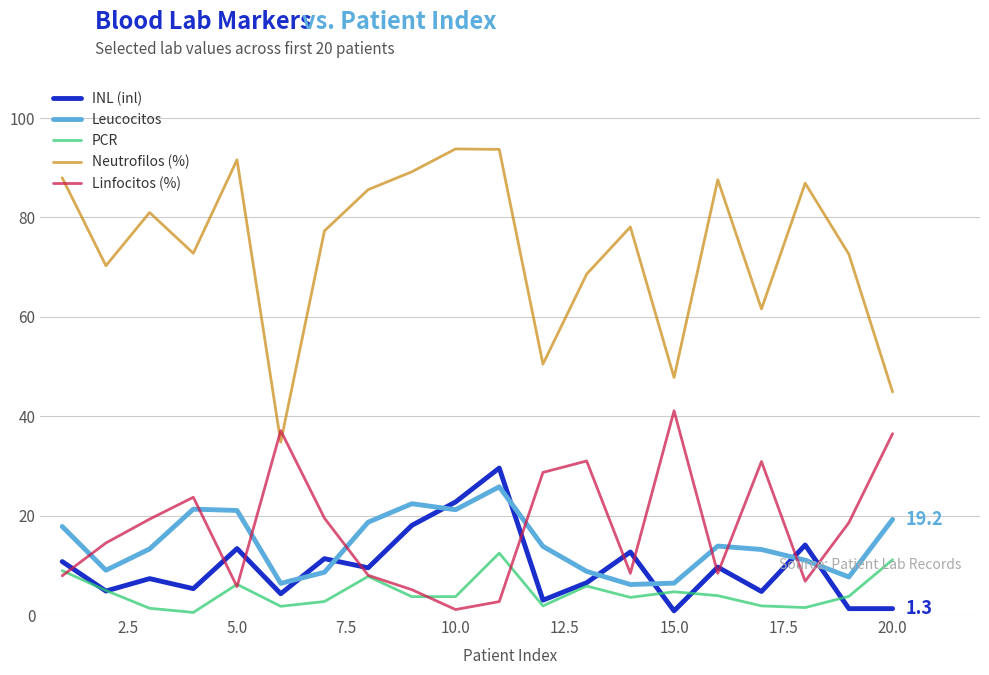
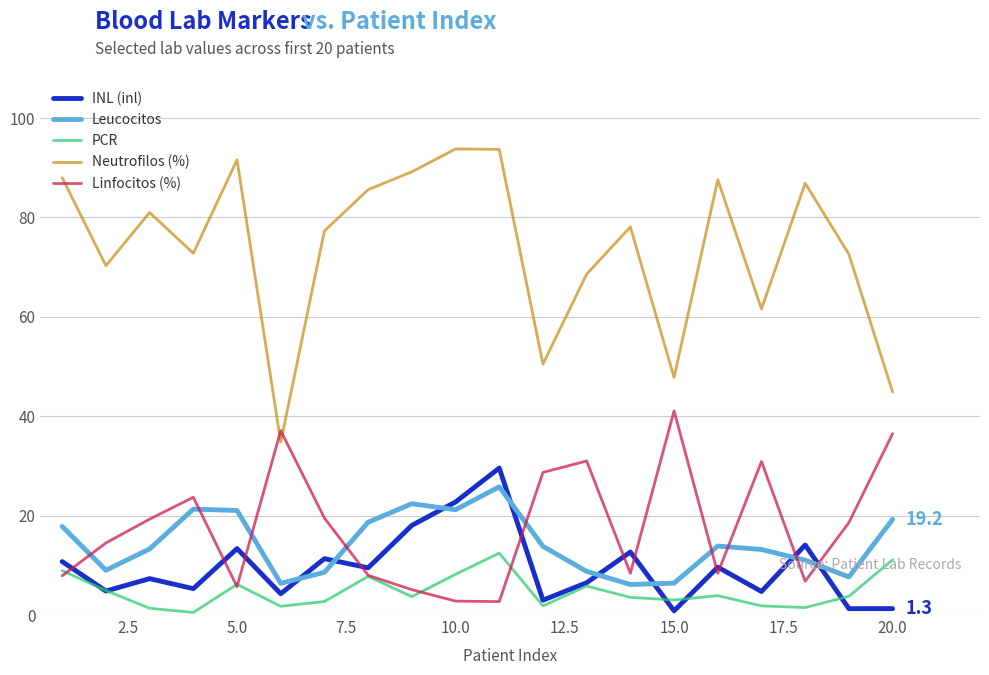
PCR, 10.0: 4 -> 8
Linfocitos (%), 10.0: 1 -> 3
PCR, 15.0: 5 -> 3
